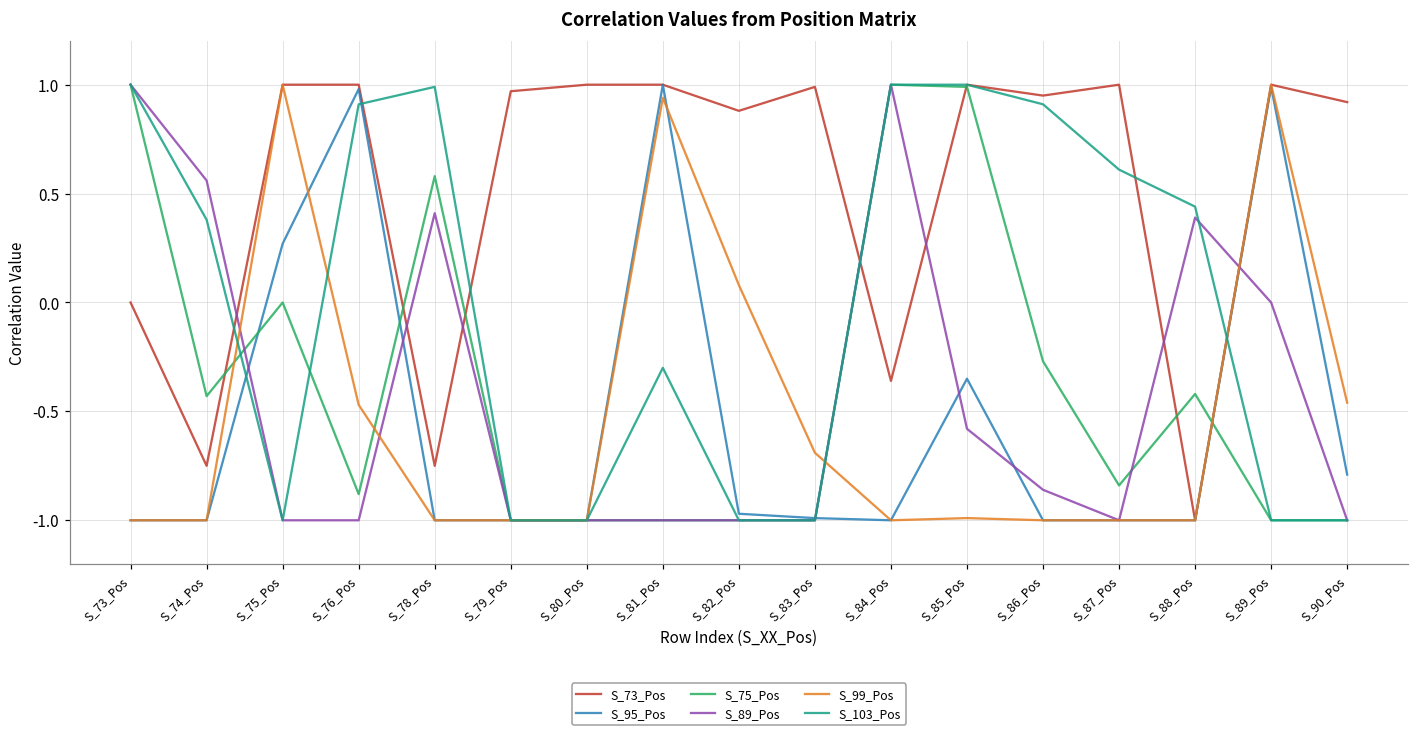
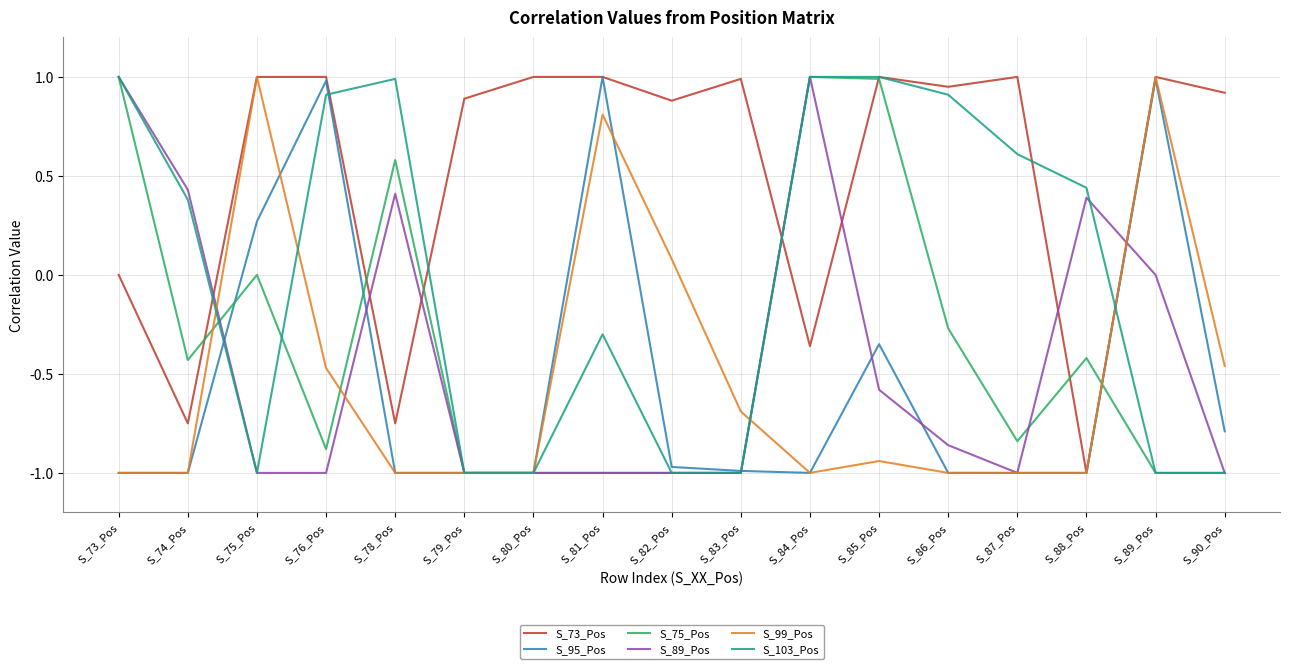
S_89_Pos, S_74_Pos: 0.56 -> 0.43
S_73_Pos, S_79_Pos: 0.97 -> 0.89
S_99_Pos, S_81_Pos: 0.94 -> 0.81
S_99_Pos, S_85_Pos: -0.99 -> -0.94
